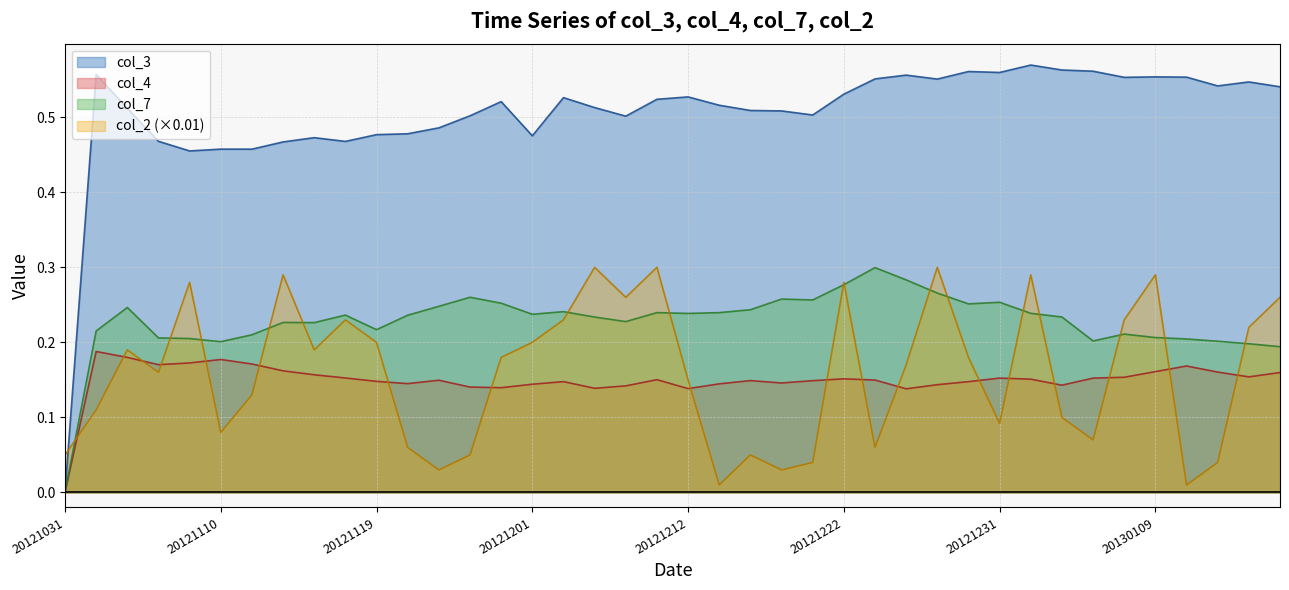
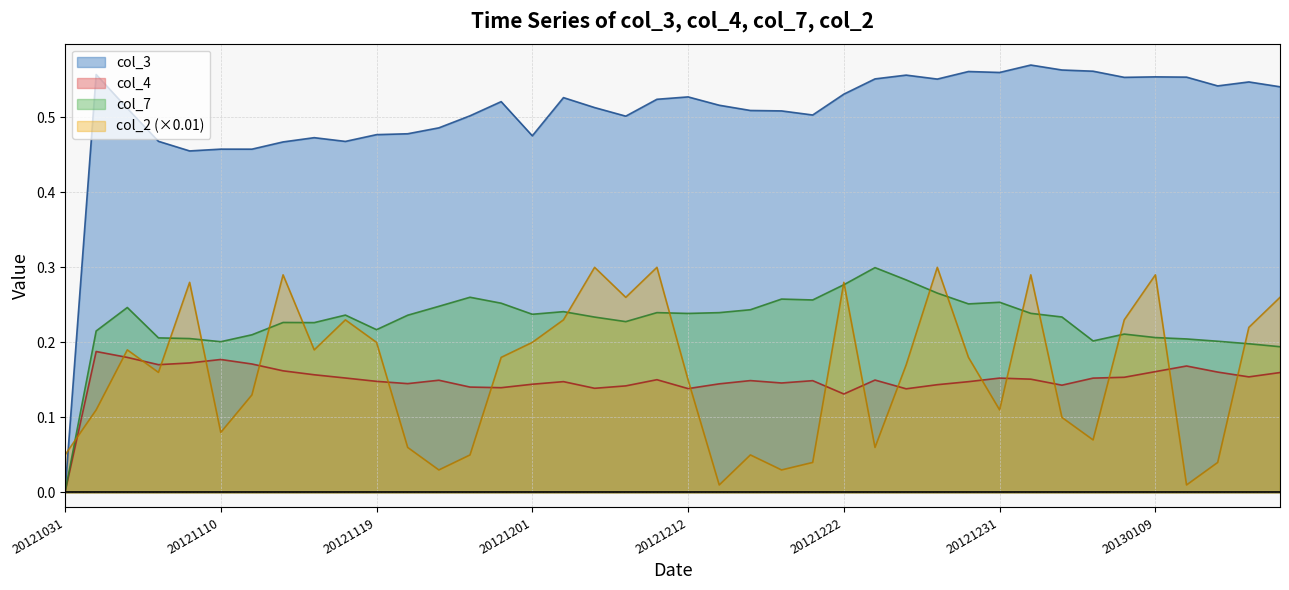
col_4, 20121222: 0.15 -> 0.13
col_2 (×0.01), 20121231: 0.09 -> 0.11
